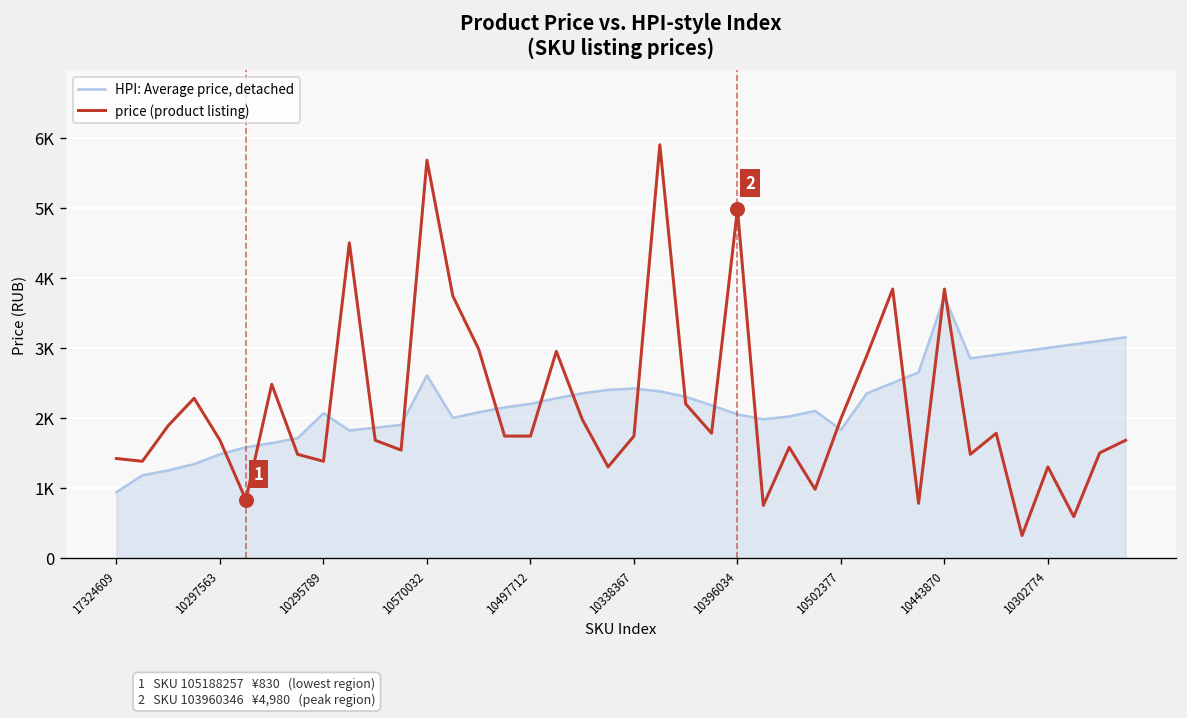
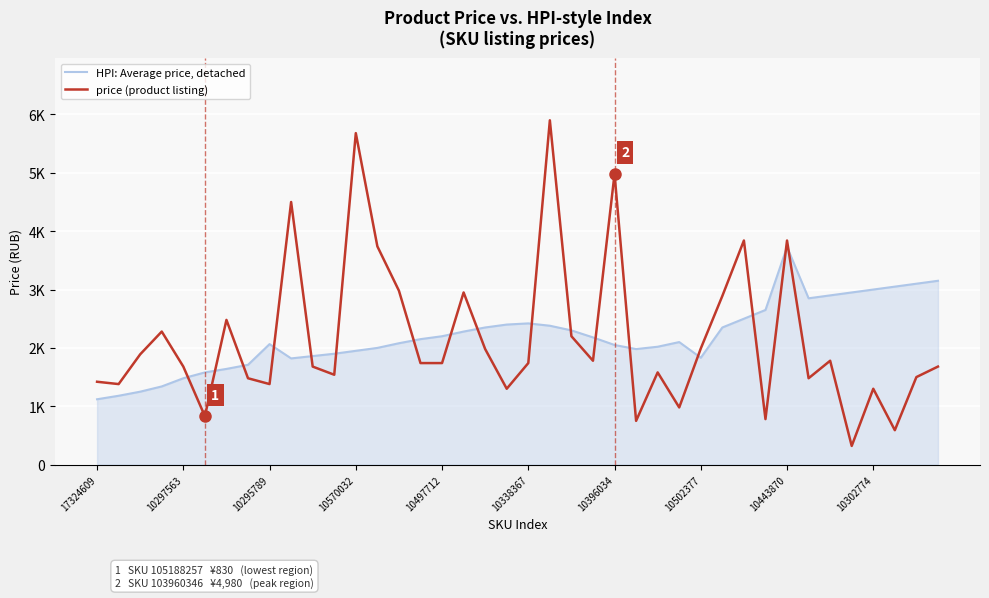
HPI: Average price, detached, 17324609: 900 -> 1100
HPI: Average price, detached, 10570032: 2600 -> 2000
